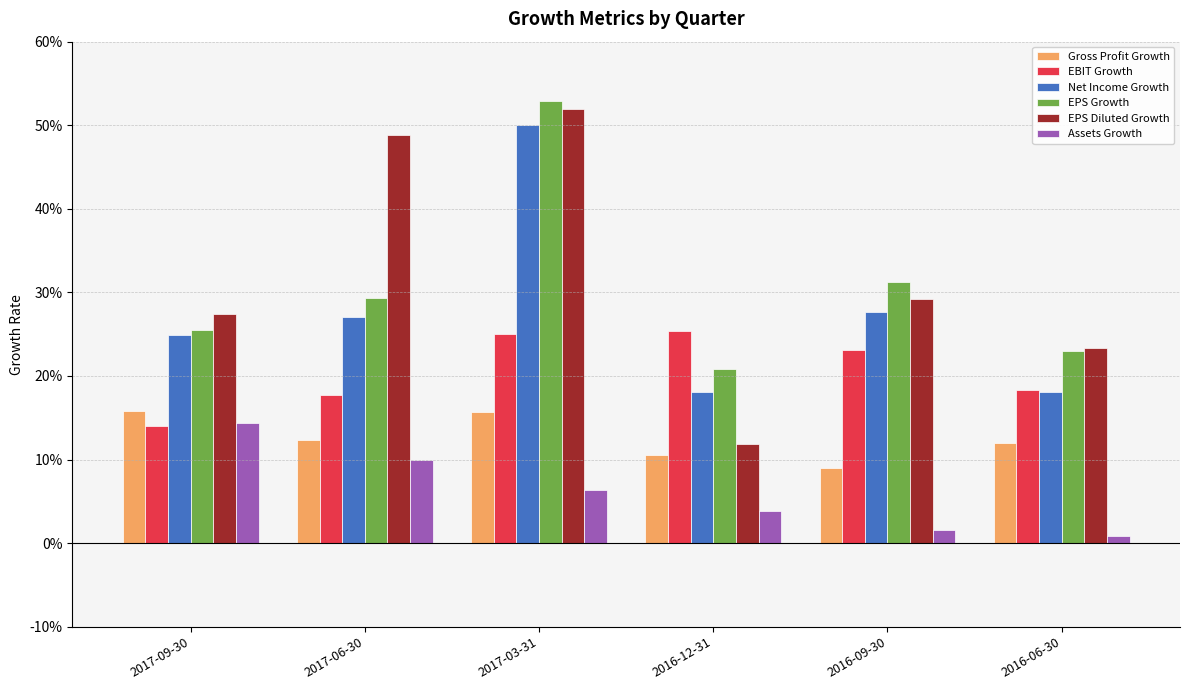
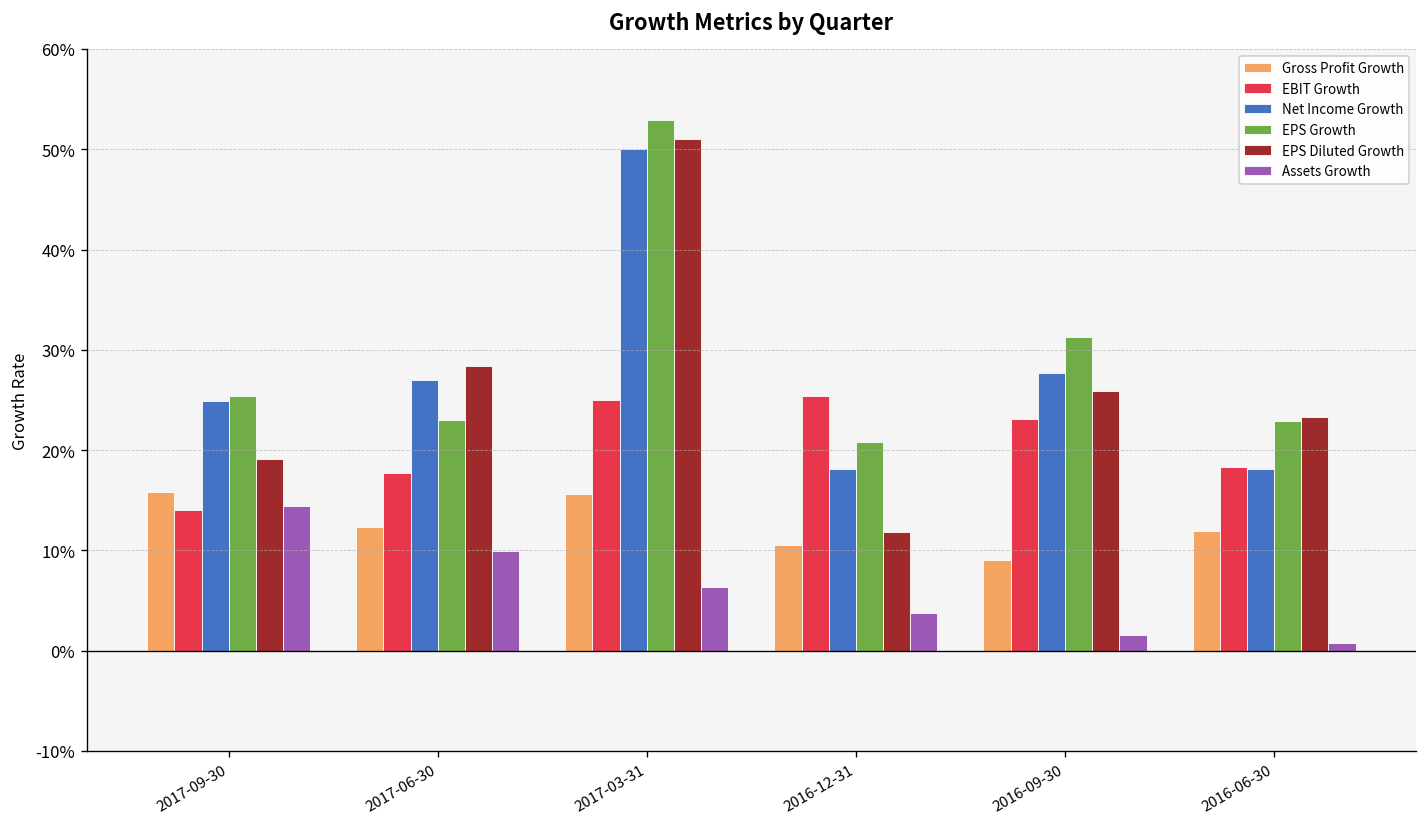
EPS Diluted Growth, 2017-09-30: 27% -> 19%
EPS Growth, 2017-06-30: 29% -> 23%
EPS Diluted Growth, 2017-06-30: 49% -> 28%
EPS Diluted Growth, 2017-03-31: 52% -> 51%
EPS Diluted Growth, 2016-09-30: 29% -> 26%
